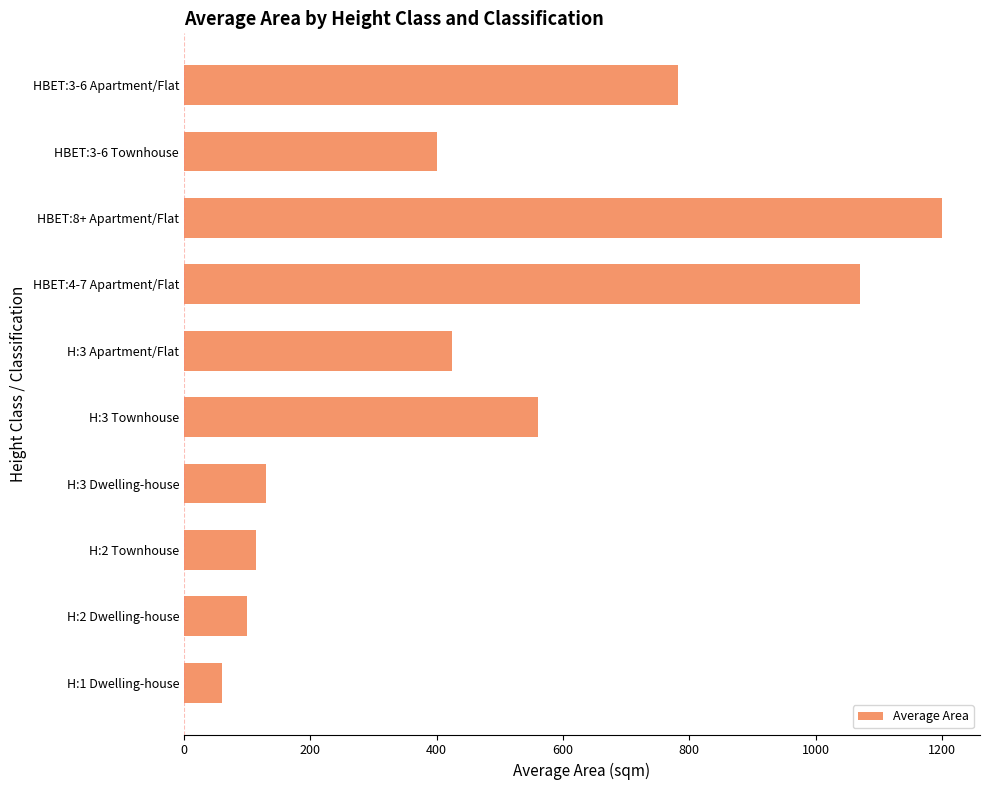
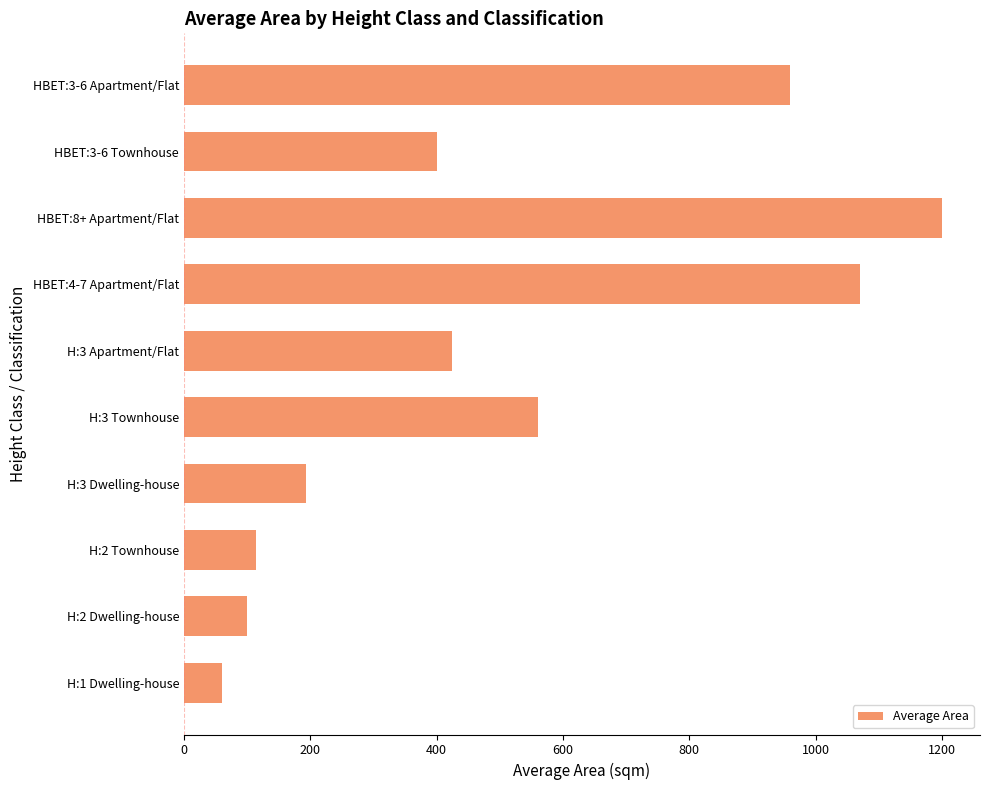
HBET:3-6 Apartment/Flat: 780 -> 960
H:3 Dwelling-house: 130 -> 190
